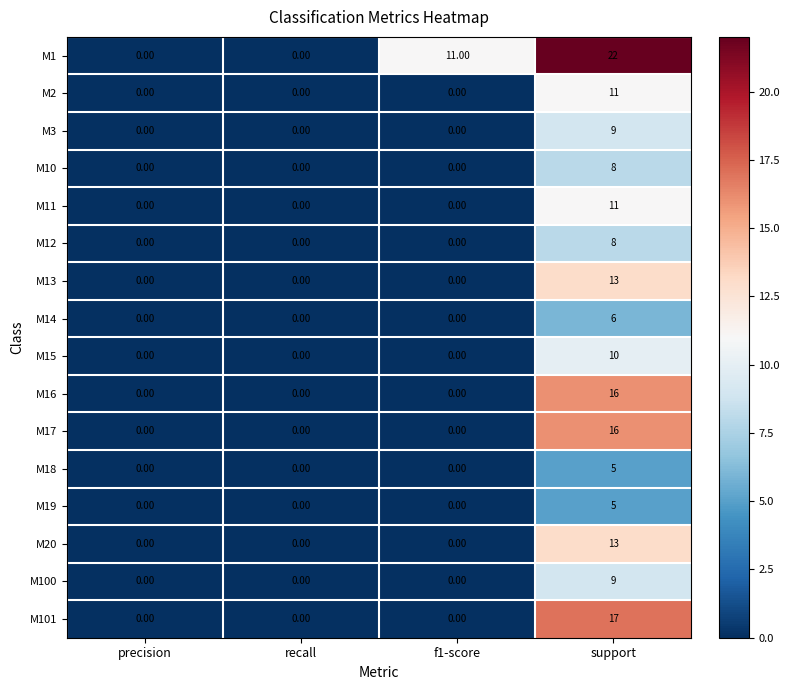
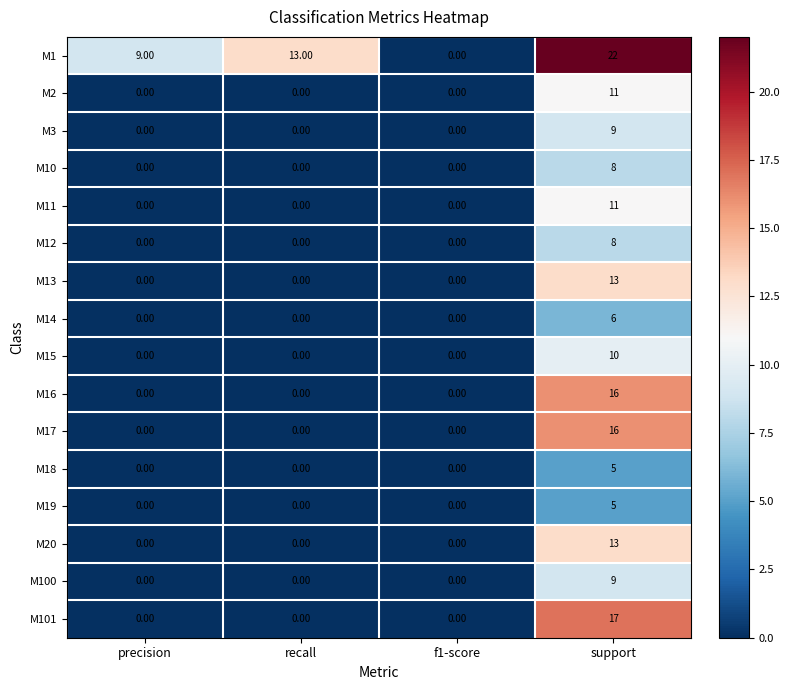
M1, precision: 0.00 -> 9.00
M1, recall: 0.00 -> 13.00
M1, f1-score: 11.00 -> 0.00
